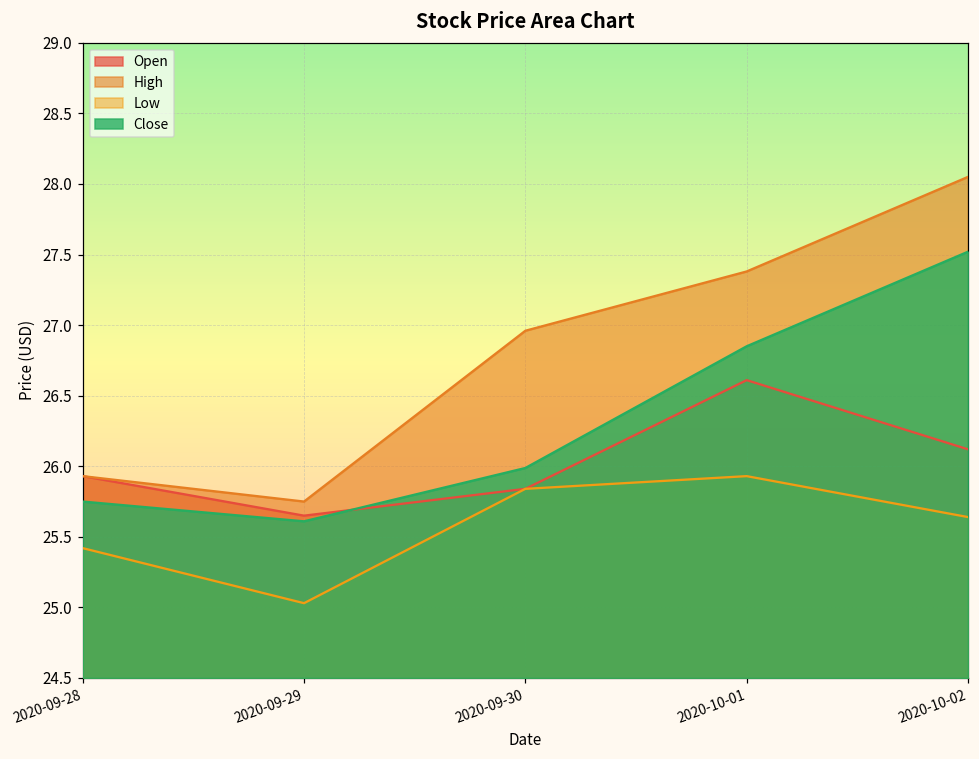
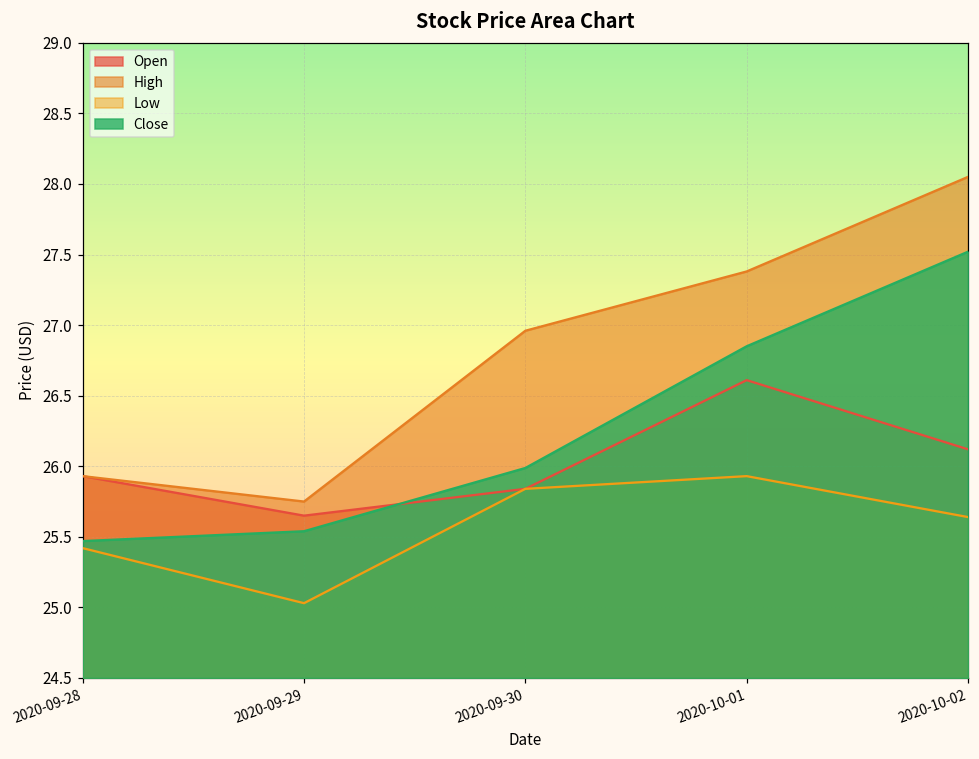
Close, 2020-09-28: 25.75 -> 25.47
Close, 2020-09-29: 25.61 -> 25.54
